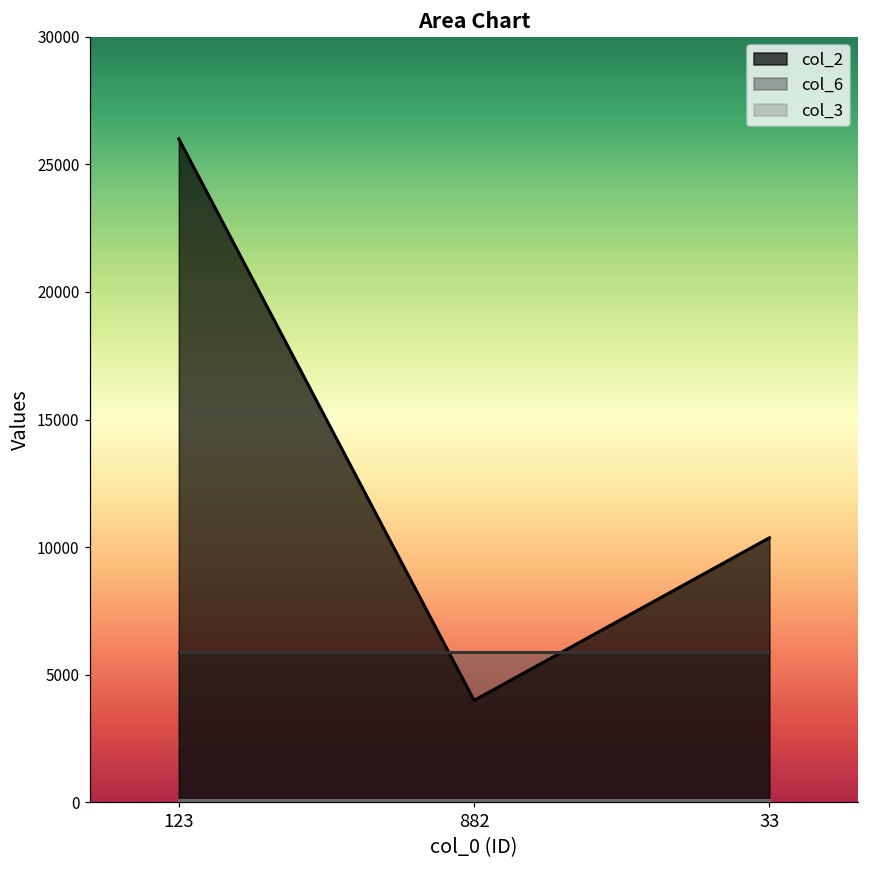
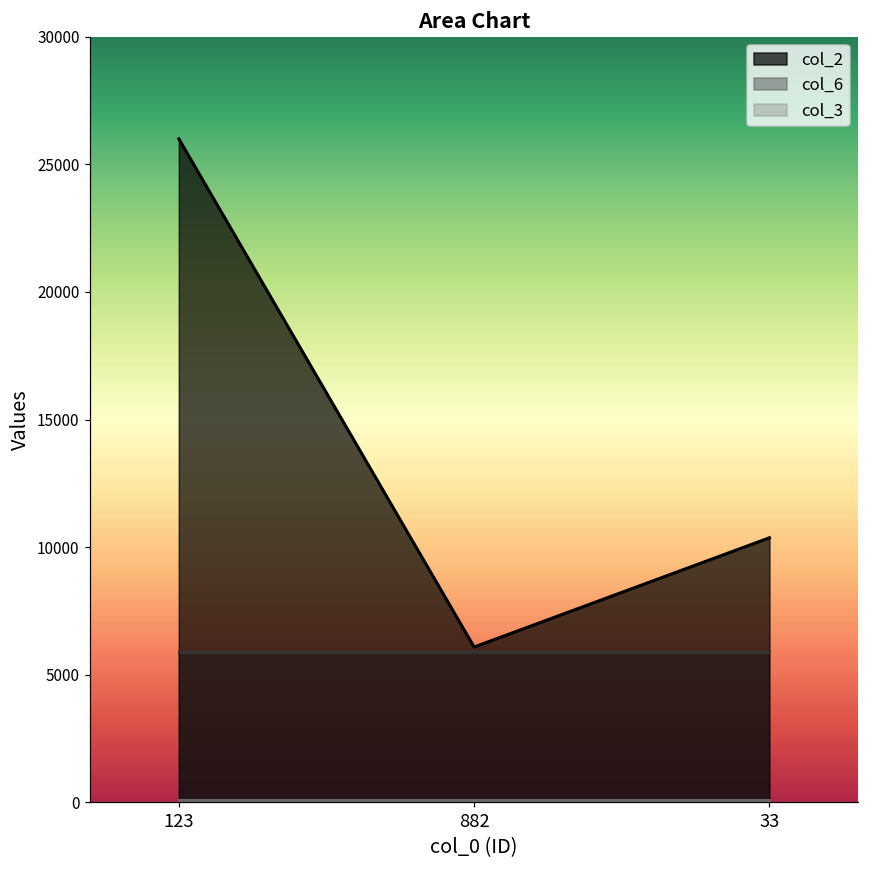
col_2, 882: 4000 -> 6100
